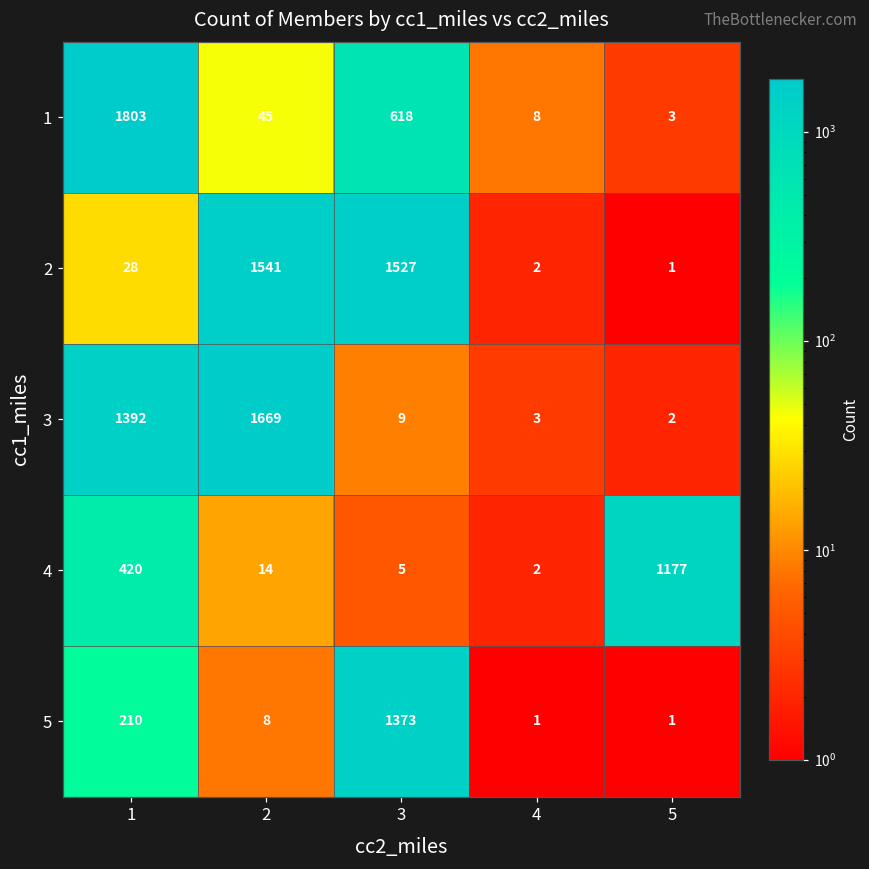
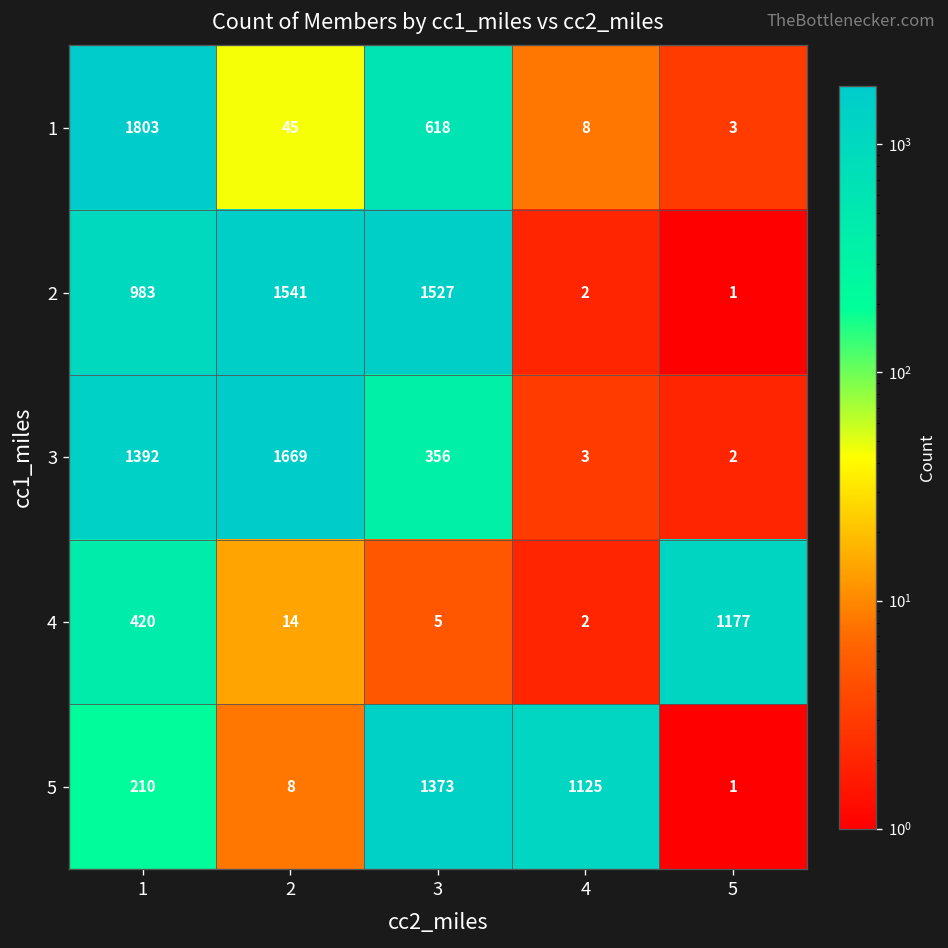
2, 1: 28 -> 983
3, 3: 9 -> 356
5, 4: 1 -> 1125
